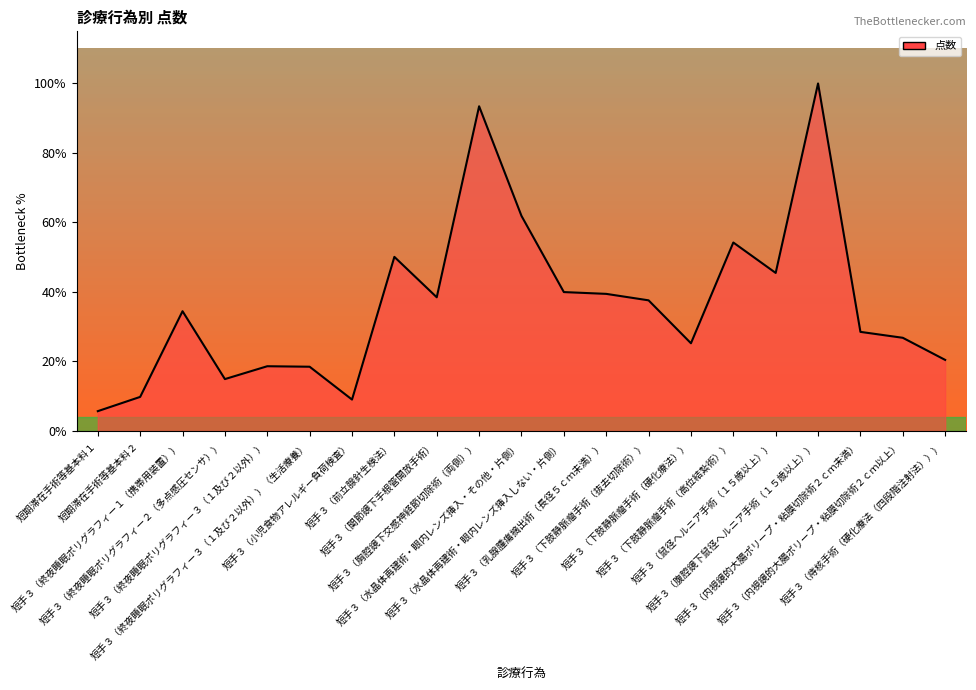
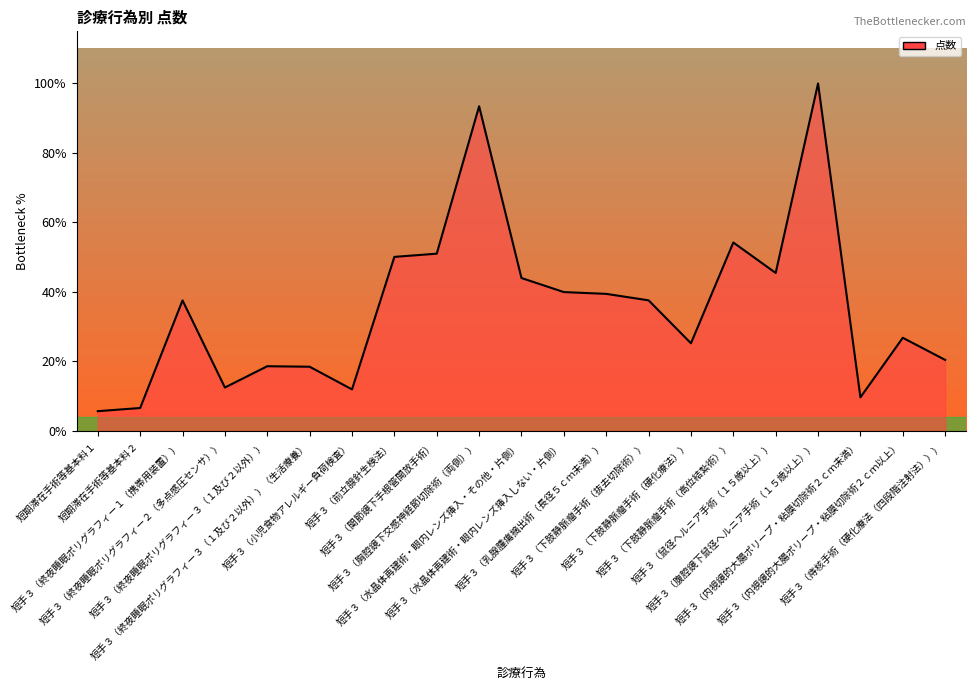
短期滞在手術等基本料２: 10% -> 7%
短手３（終夜睡眠ポリグラフィー１（携帯用装置））: 34% -> 38%
短手３（終夜睡眠ポリグラフィー２（多点感圧センサ））: 15% -> 12%
短手３（小児食物アレルギー負荷検査）: 9% -> 12%
短手３（関節鏡下手根管開放手術）: 38% -> 51%
短手３（水晶体再建術・眼内レンズ挿入・その他・片側）: 62% -> 44%
短手３（内視鏡的大腸ポリープ・粘膜切除術２ｃｍ未満）: 29% -> 10%
